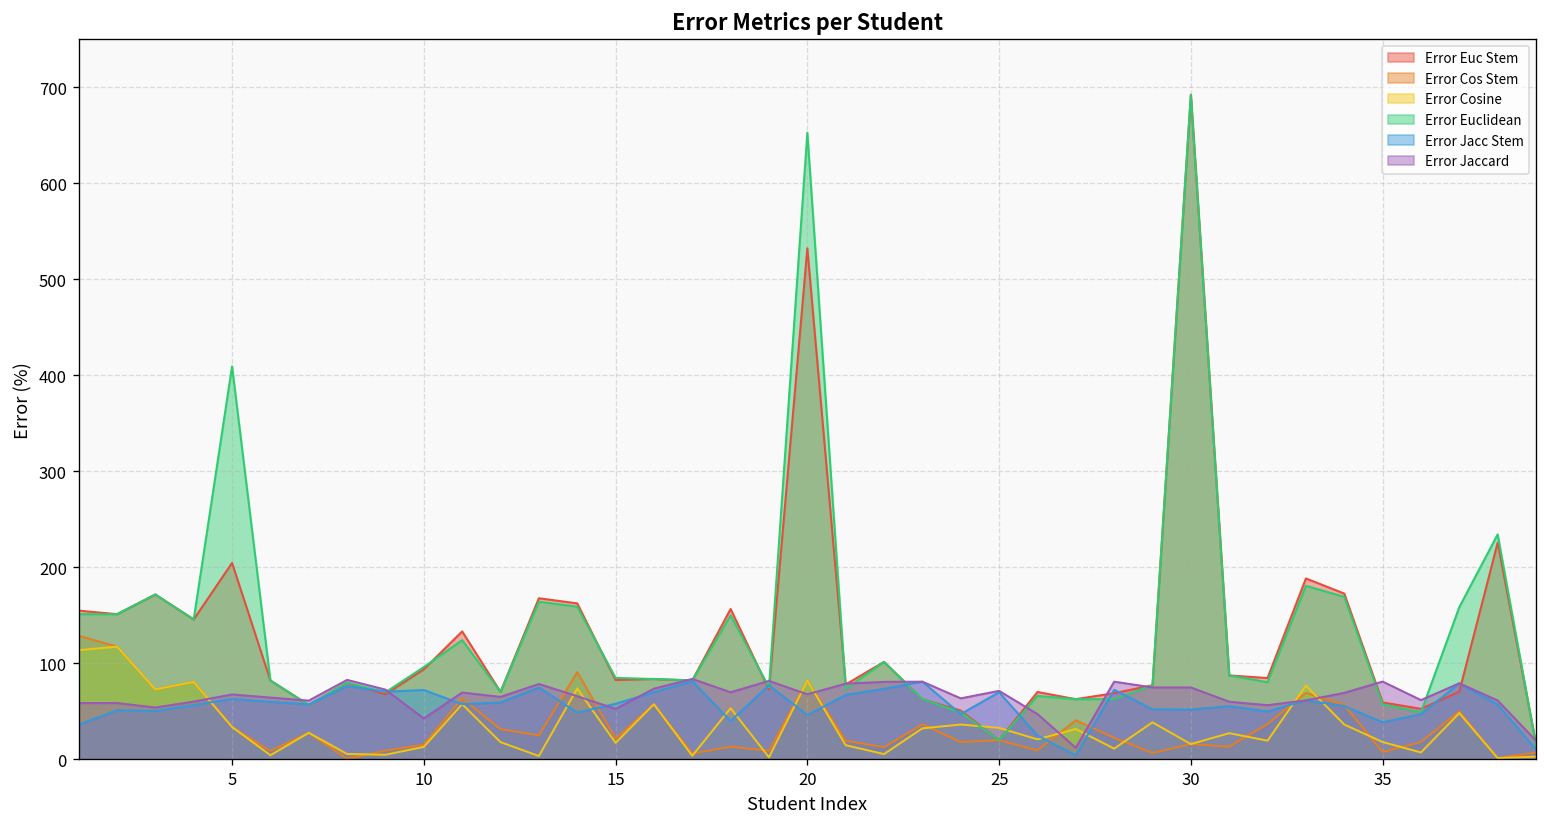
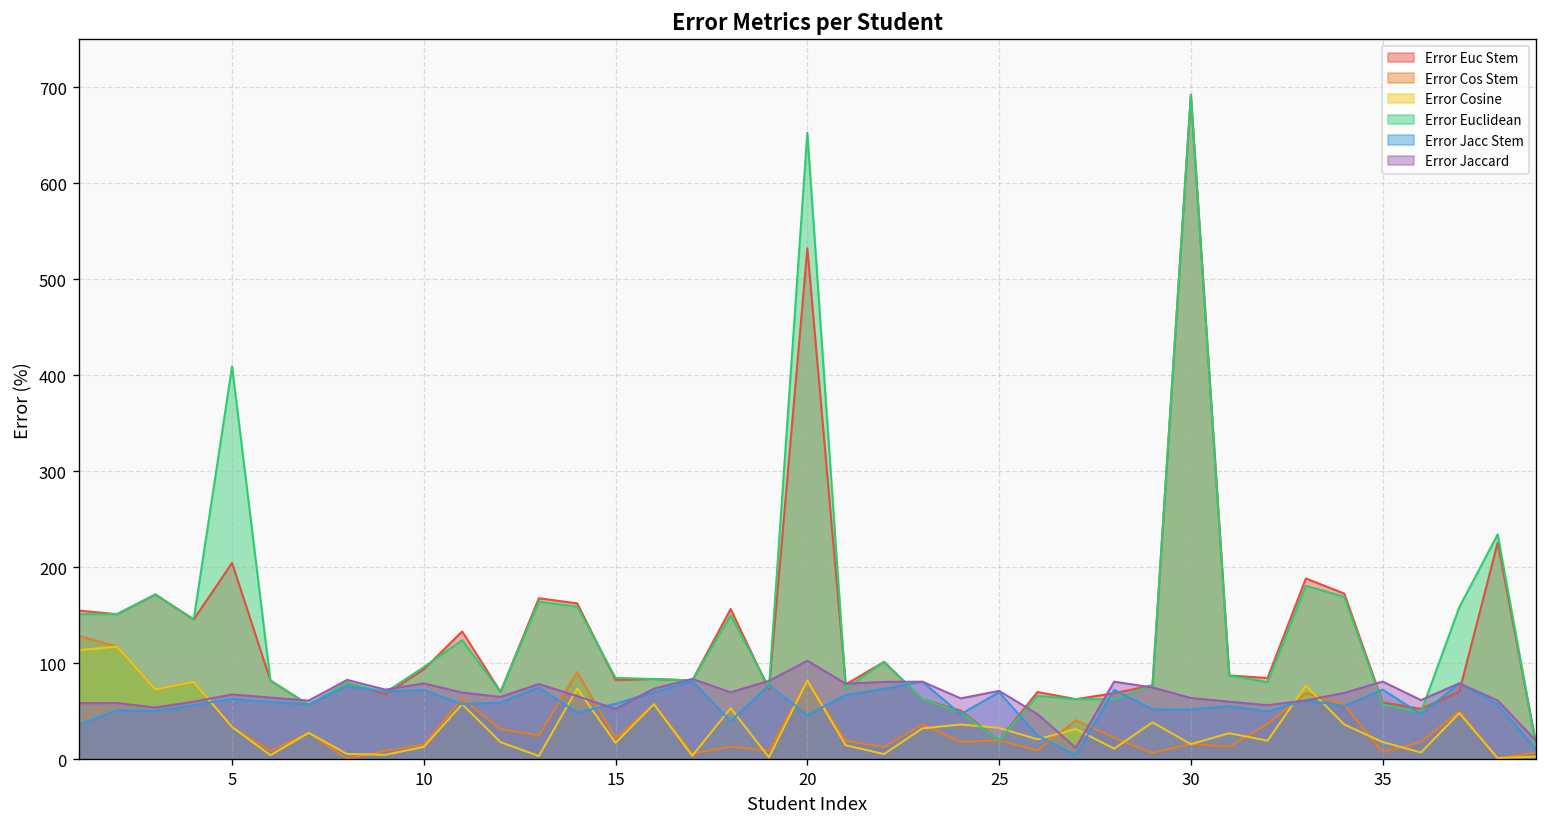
Error Jaccard, 10: 40 -> 80
Error Jaccard, 20: 70 -> 100
Error Jaccard, 30: 80 -> 60
Error Jacc Stem, 35: 40 -> 70
